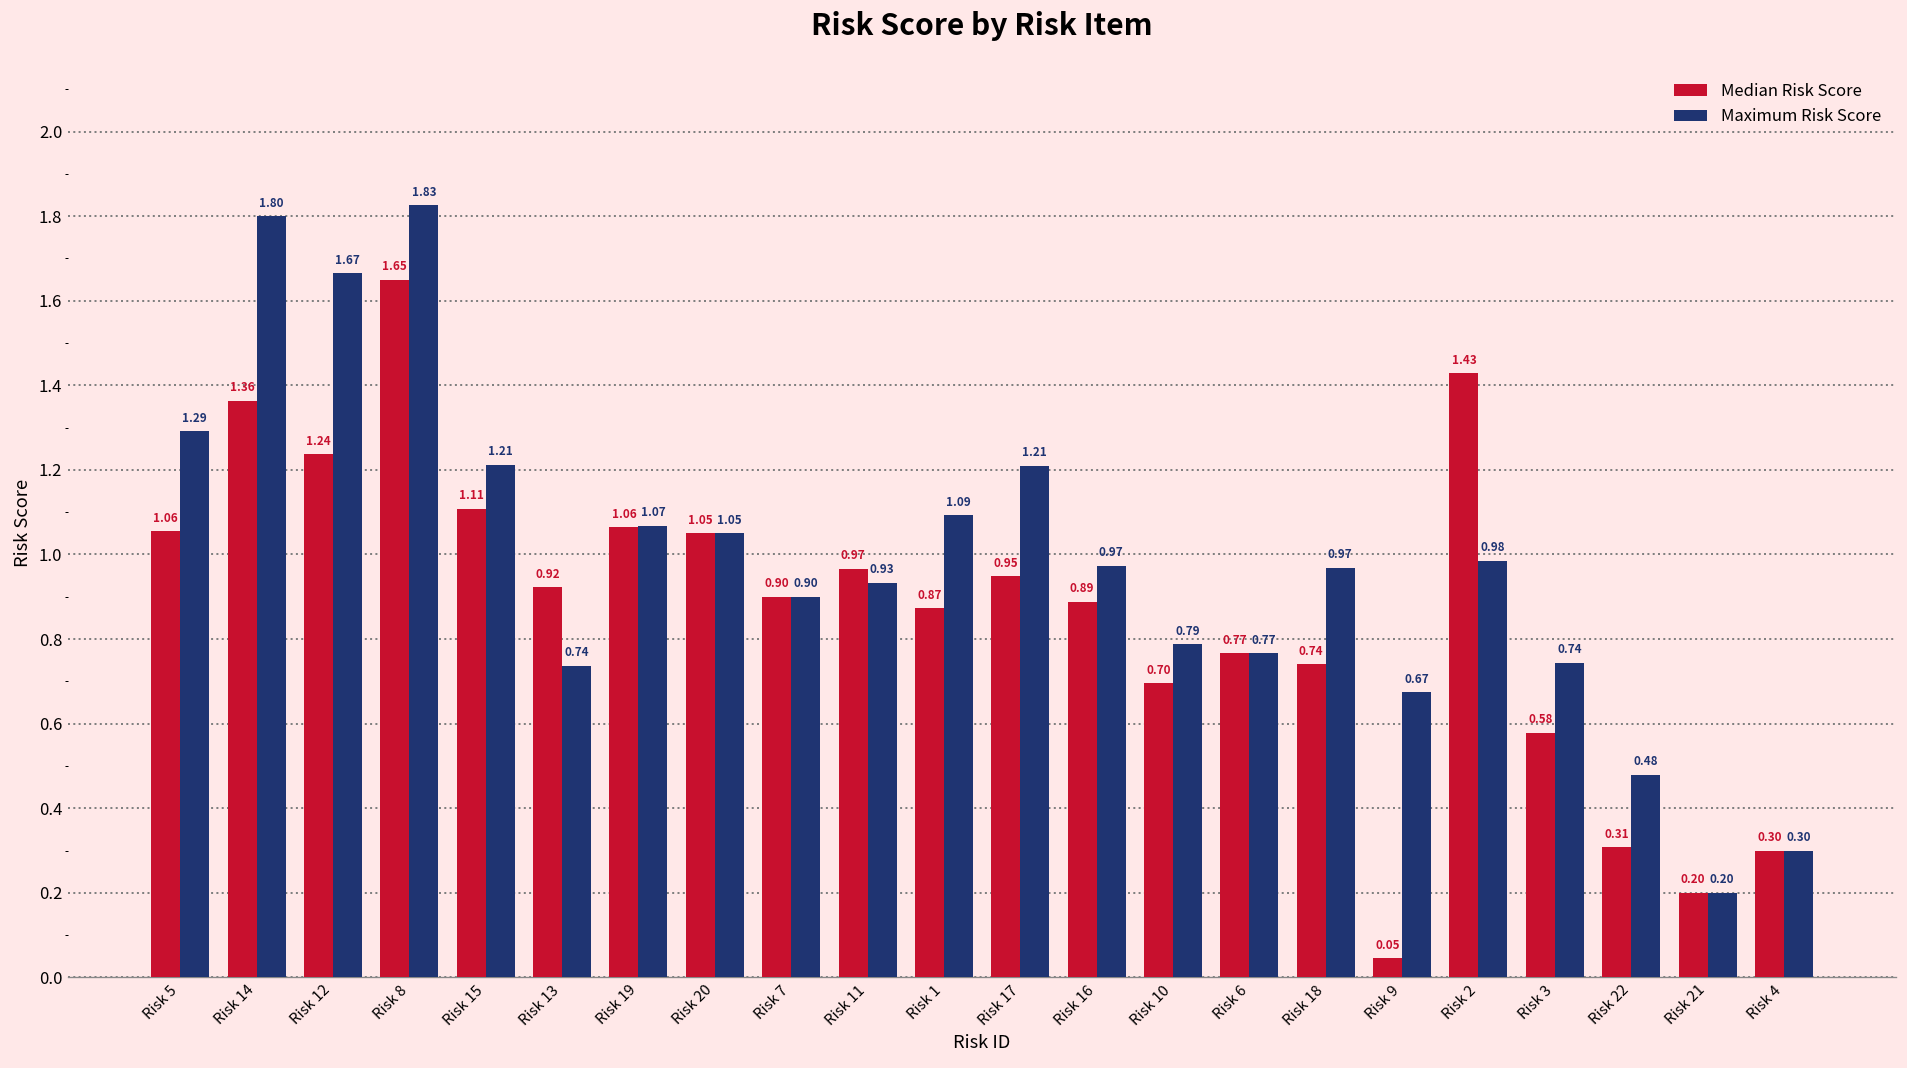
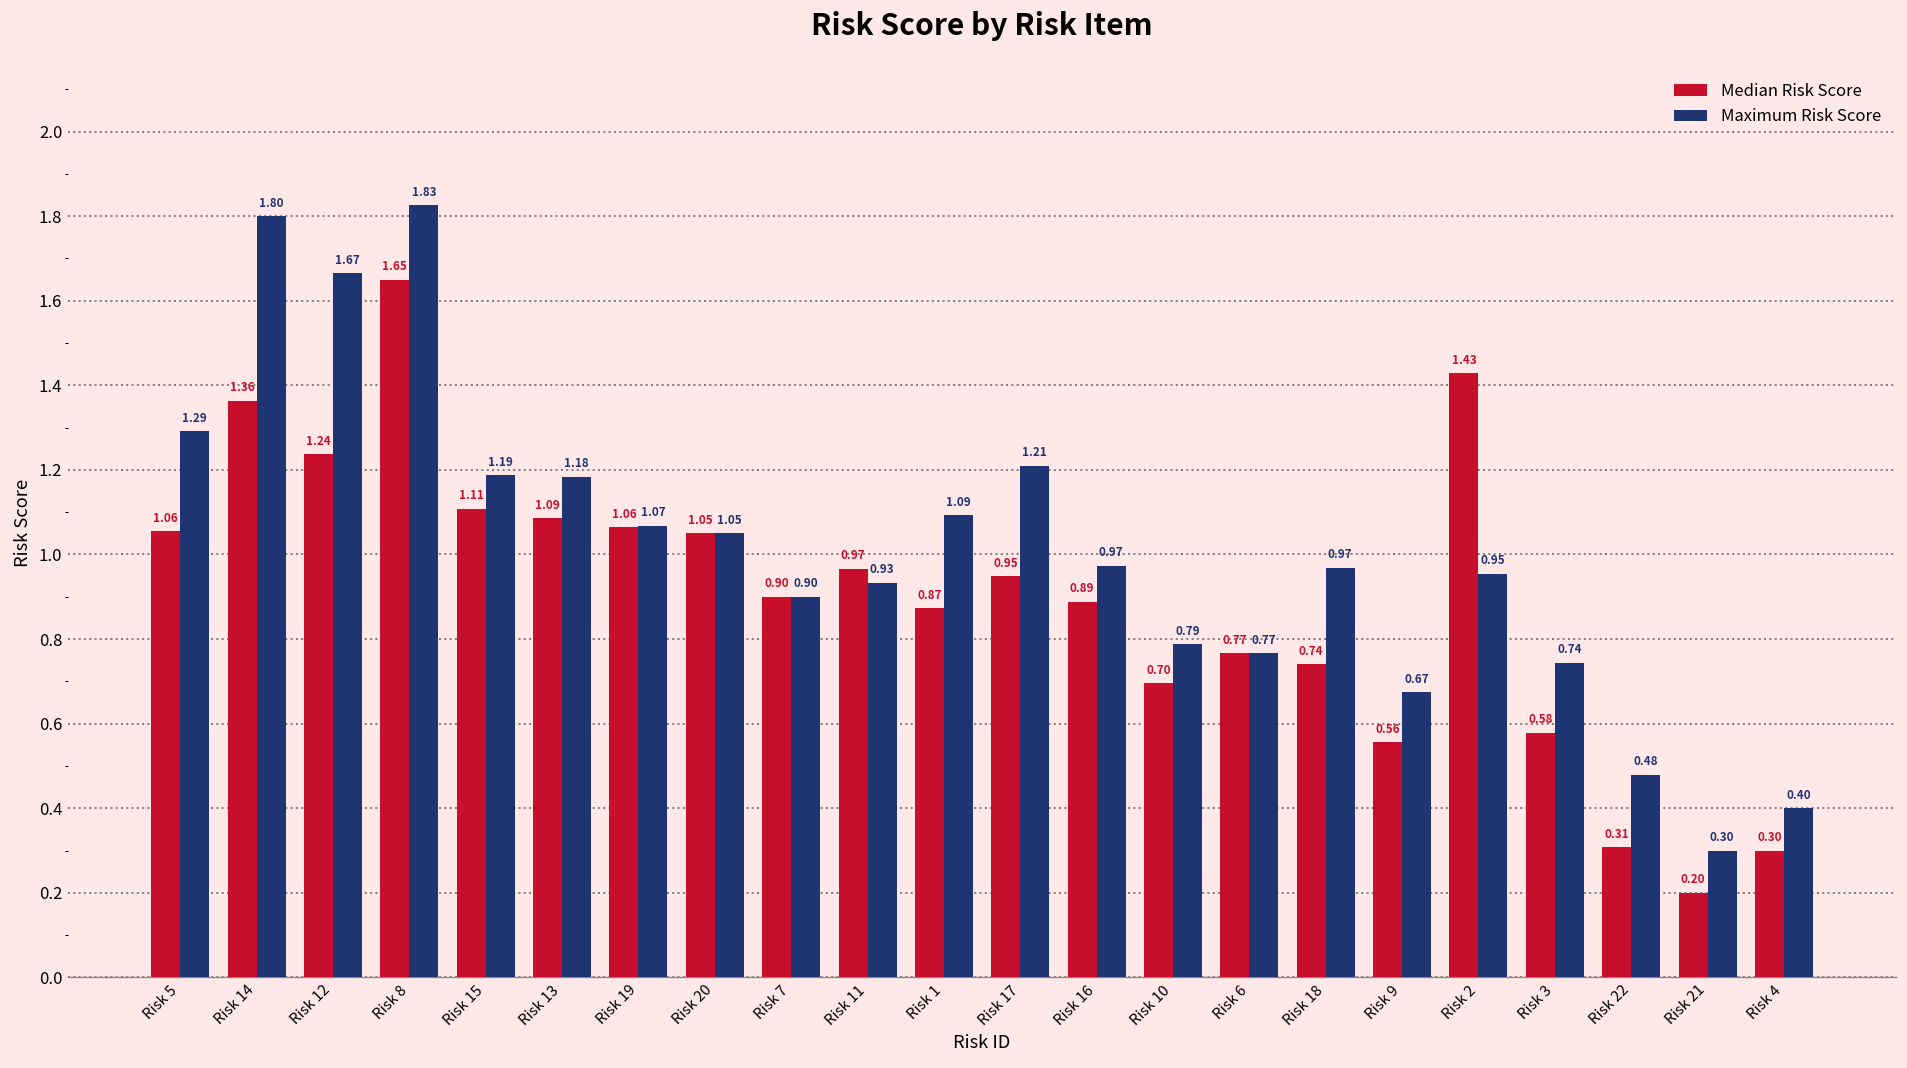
Maximum Risk Score, Risk 15: 1.21 -> 1.19
Median Risk Score, Risk 13: 0.92 -> 1.09
Maximum Risk Score, Risk 13: 0.74 -> 1.18
Median Risk Score, Risk 9: 0.05 -> 0.56
Maximum Risk Score, Risk 2: 0.98 -> 0.95
Maximum Risk Score, Risk 21: 0.20 -> 0.30
Maximum Risk Score, Risk 4: 0.30 -> 0.40
